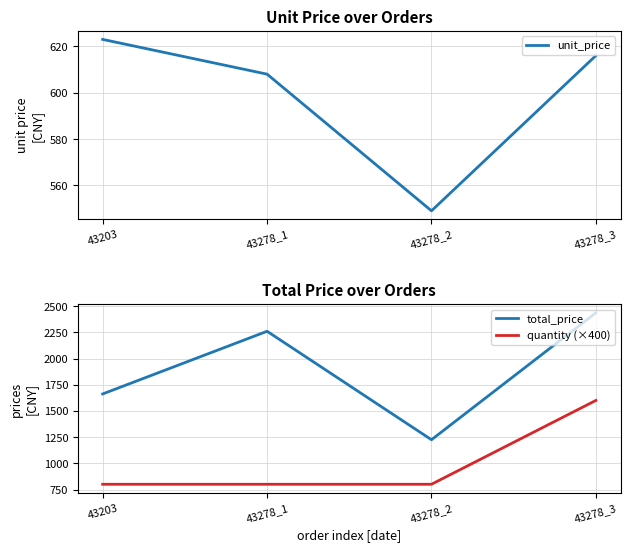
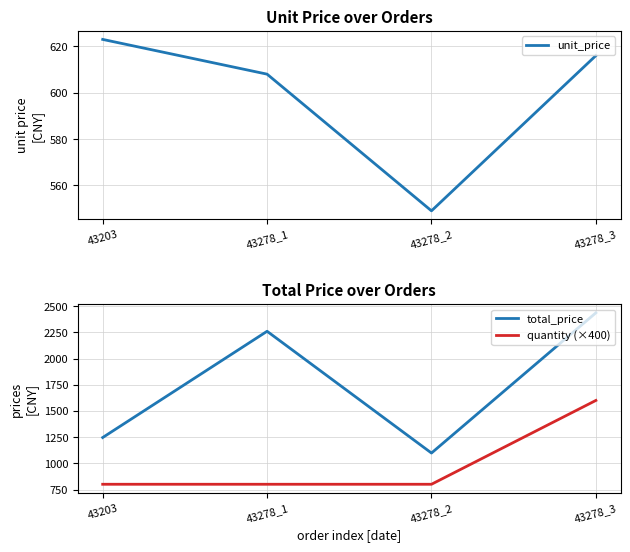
Total Price over Orders, total_price, 43203: 1660 -> 1250
Total Price over Orders, total_price, 43278_2: 1230 -> 1100
